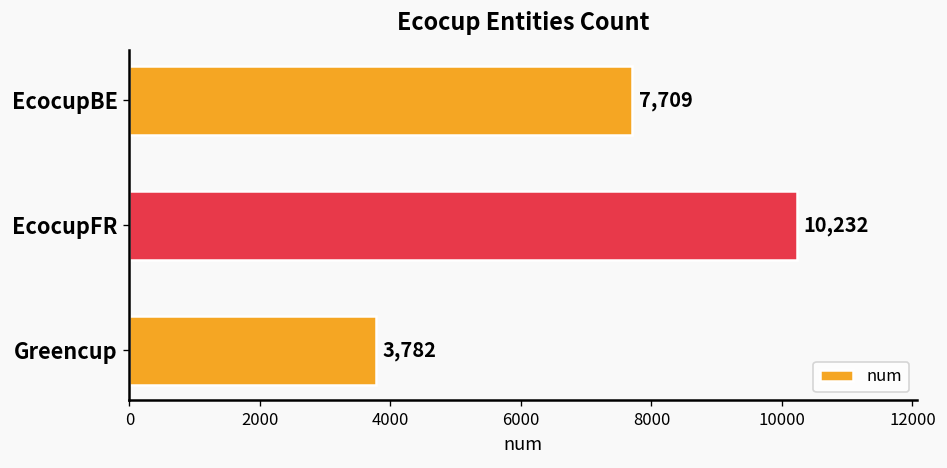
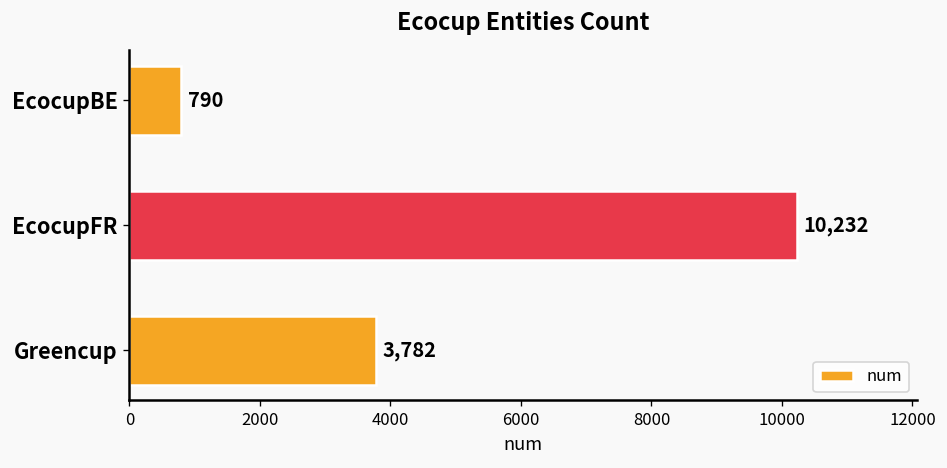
EcocupBE: 7,709 -> 790
